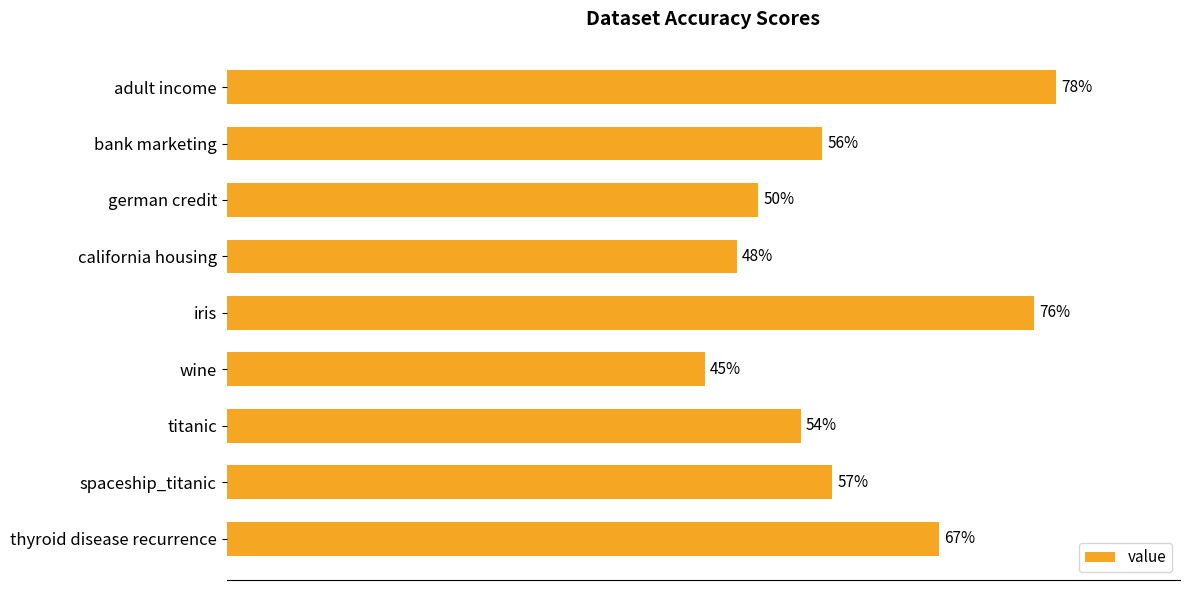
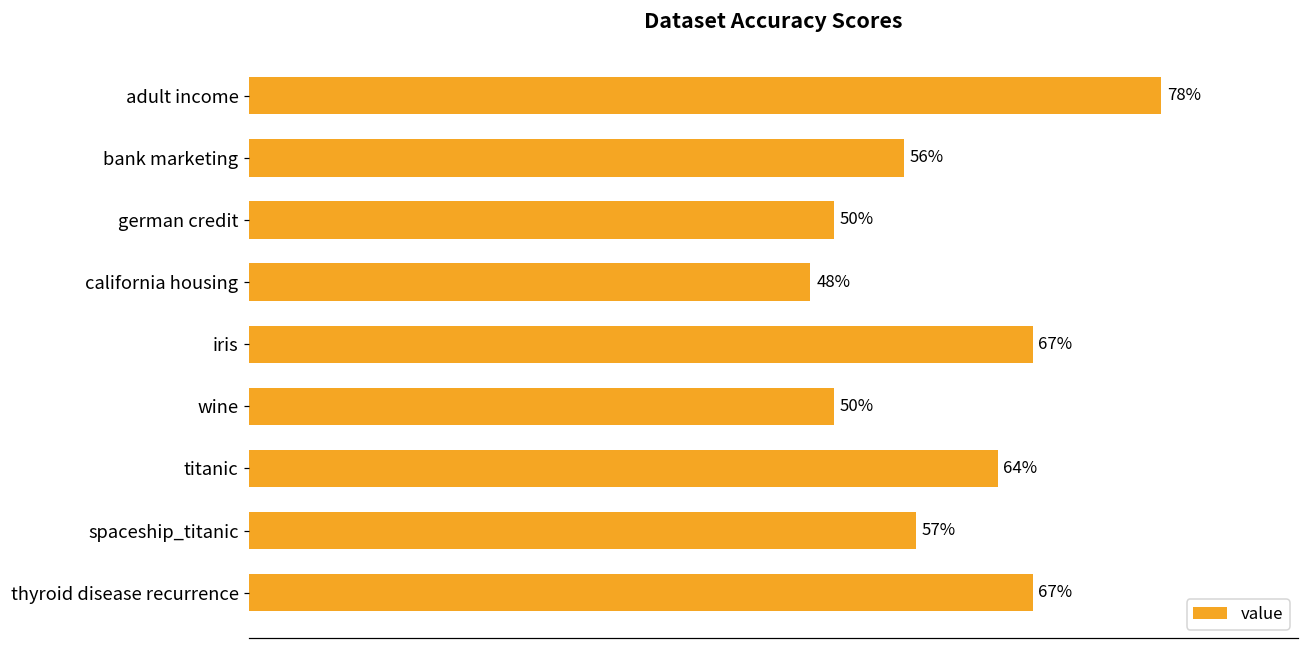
iris: 76% -> 67%
wine: 45% -> 50%
titanic: 54% -> 64%
